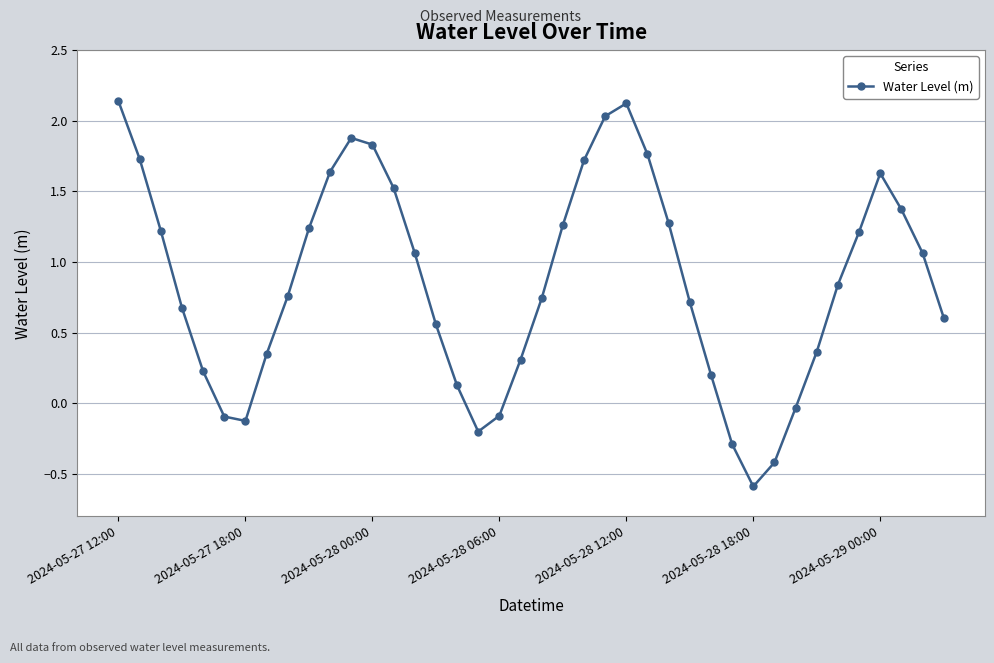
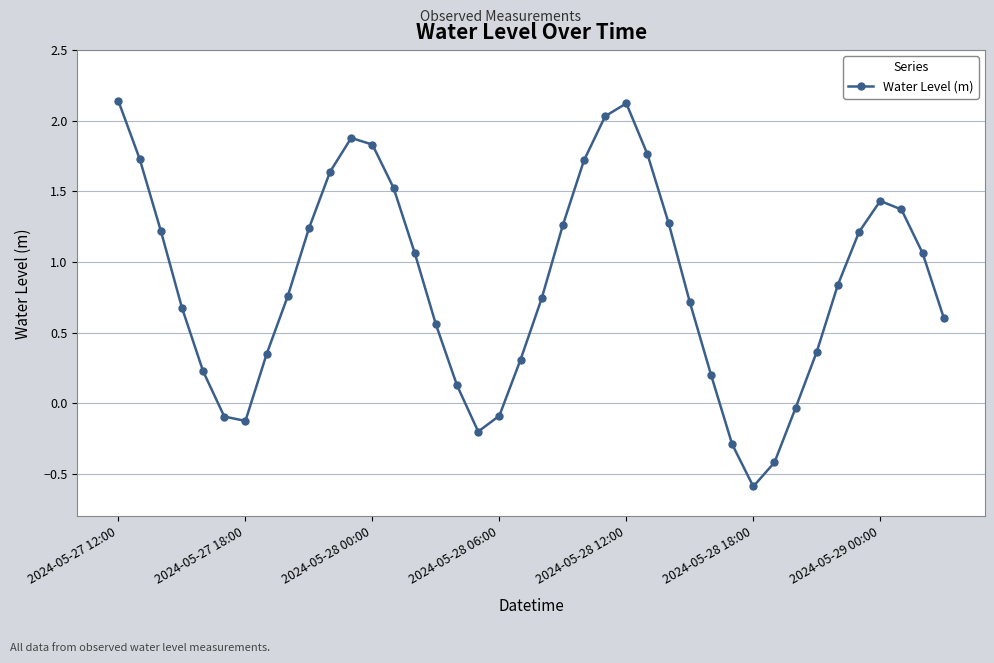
2024-05-29 00:00: 1.63 -> 1.43
